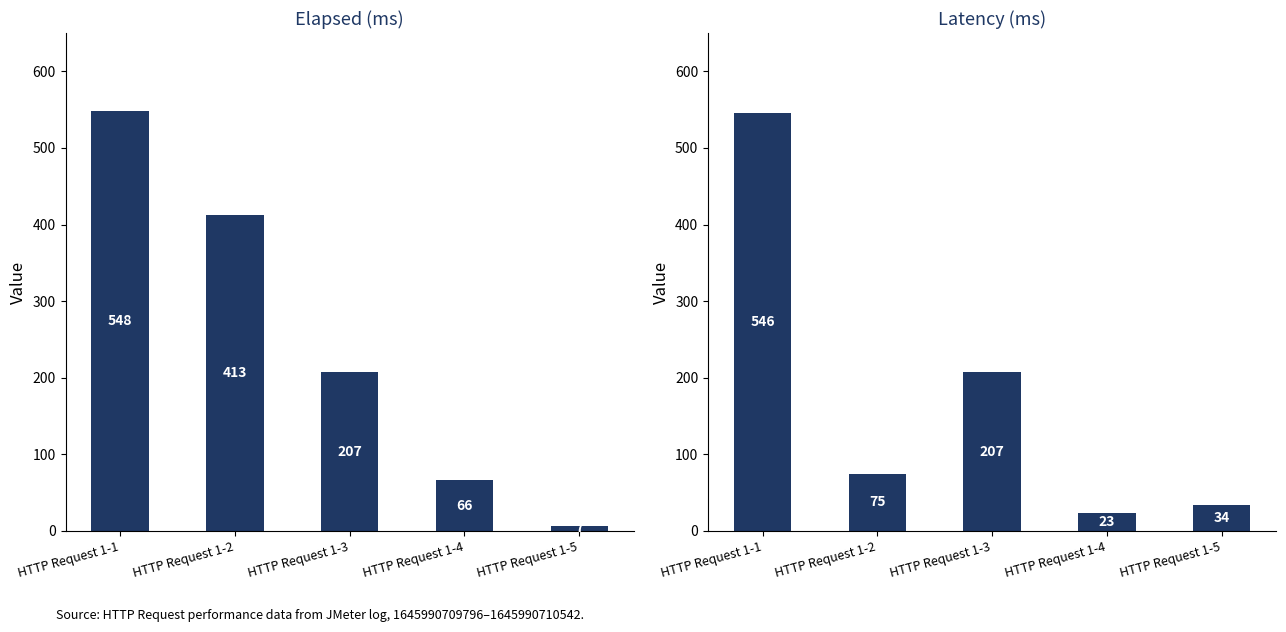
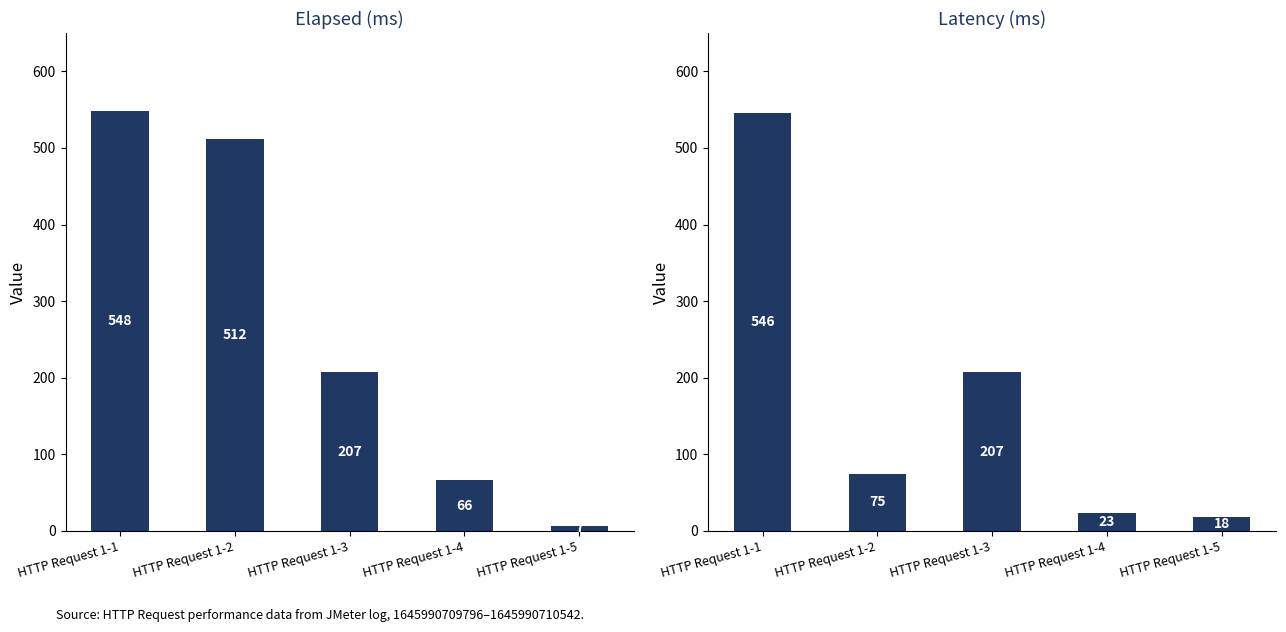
Elapsed (ms), HTTP Request 1-2: 413 -> 512
Latency (ms), HTTP Request 1-5: 34 -> 18
